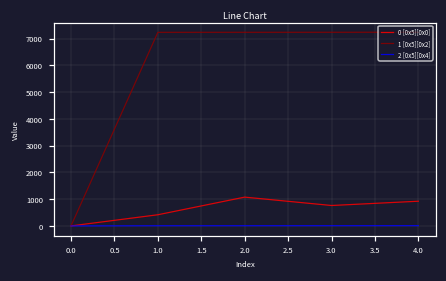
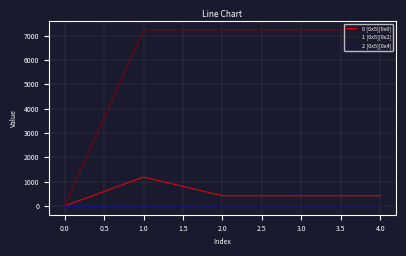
0 [0x5][0x0], 1.0: 400 -> 1200
0 [0x5][0x0], 2.0: 1100 -> 400
0 [0x5][0x0], 3.0: 800 -> 400
0 [0x5][0x0], 4.0: 900 -> 400
